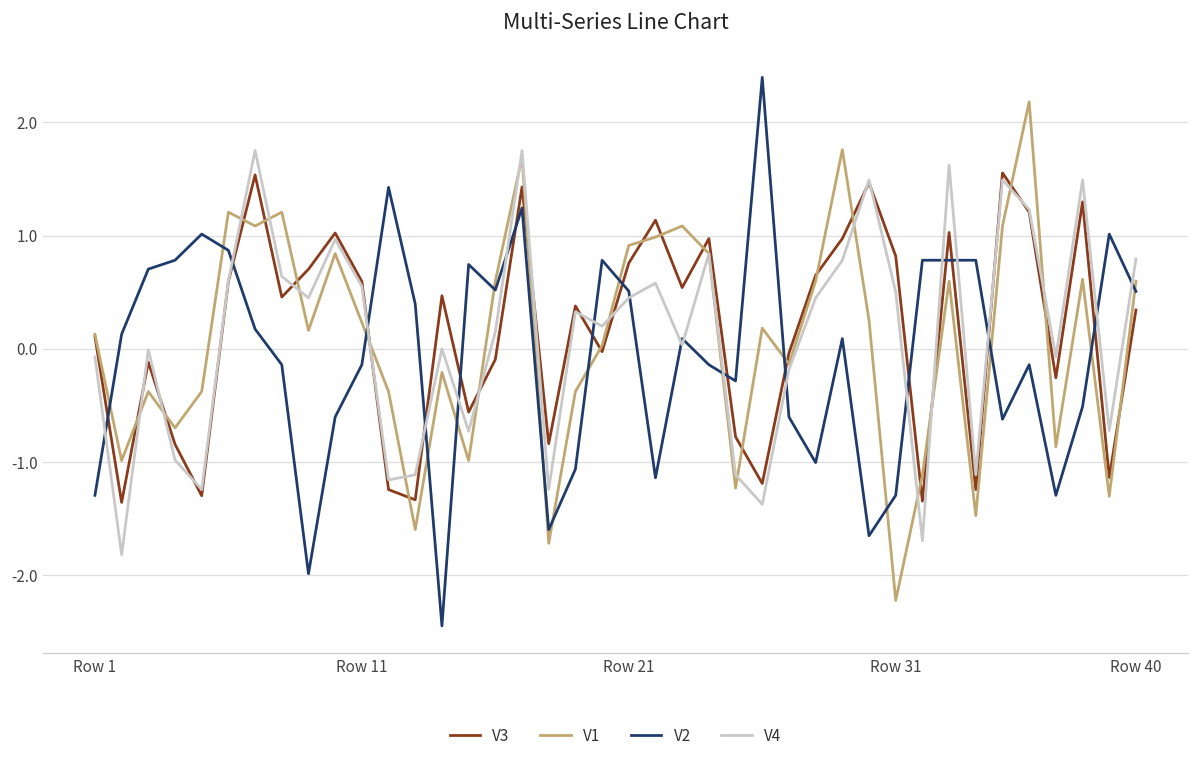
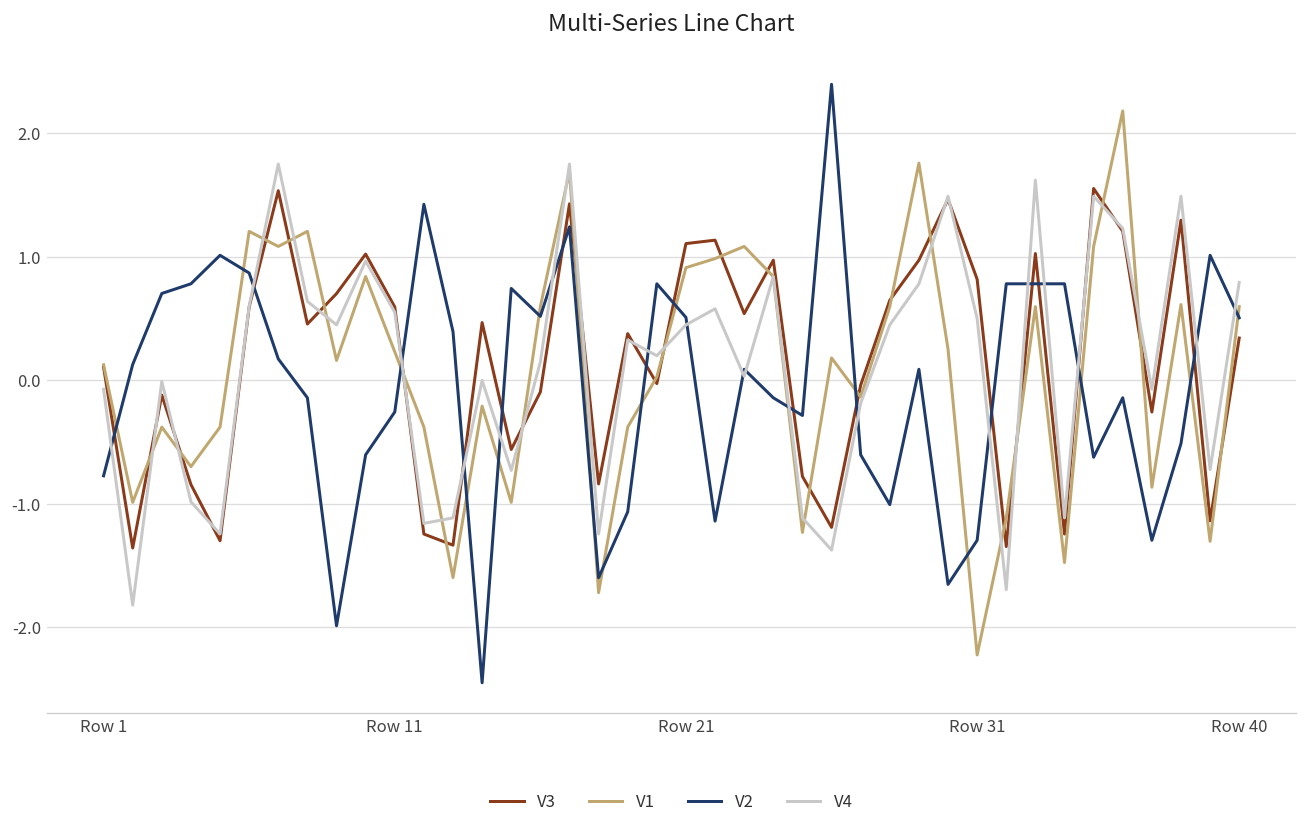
V2, Row 1: -1.29 -> -0.77
V2, Row 11: -0.14 -> -0.26
V3, Row 21: 0.76 -> 1.11
